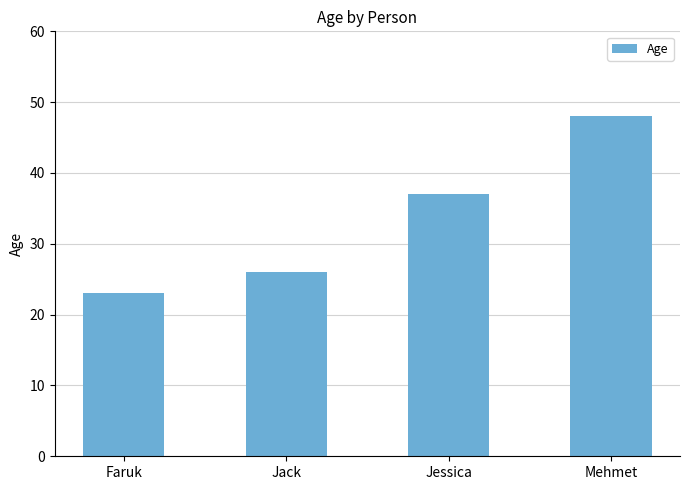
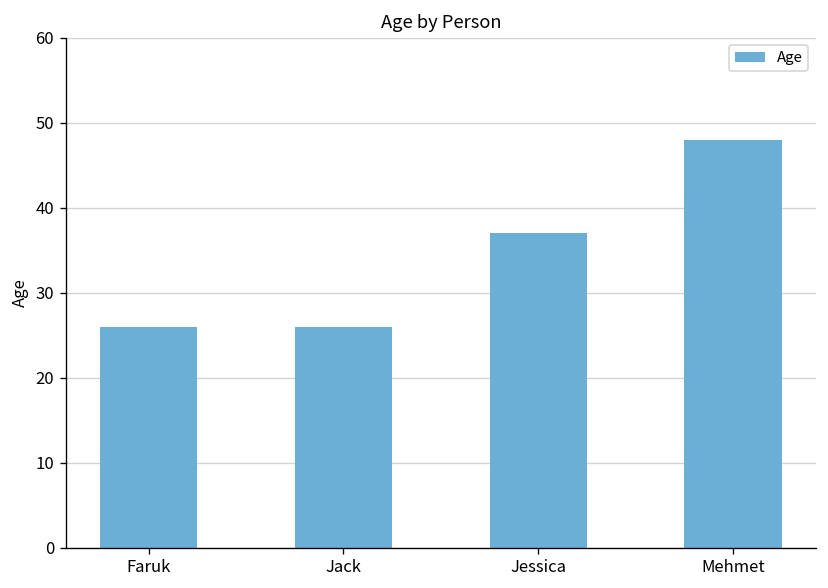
Faruk: 23 -> 26
